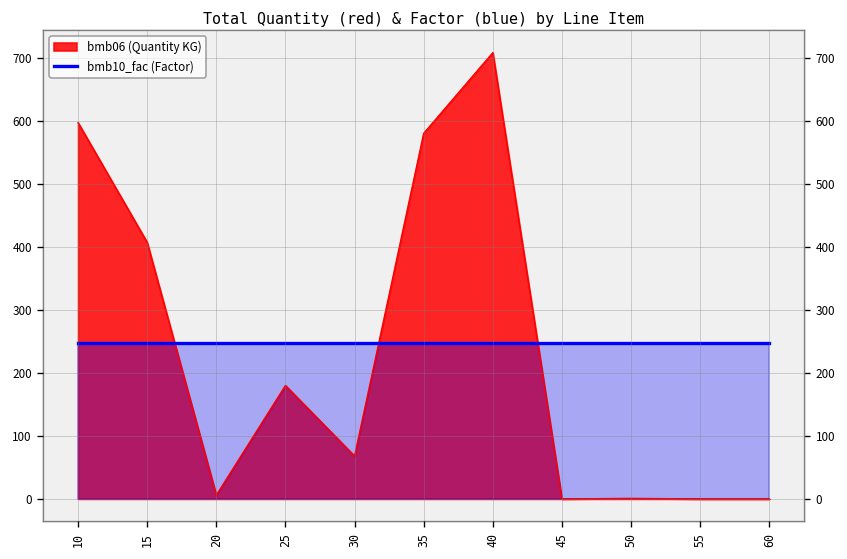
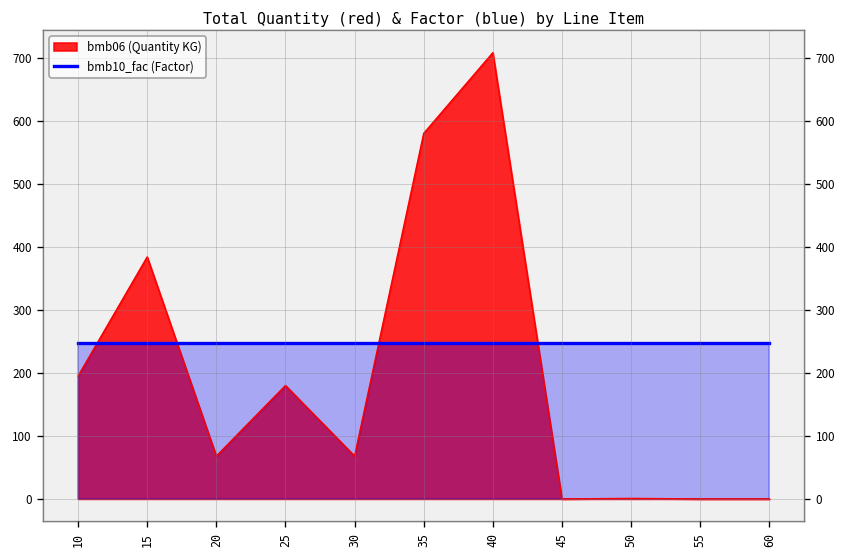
bmb06 (Quantity KG), 10: 600 -> 200
bmb06 (Quantity KG), 15: 410 -> 380
bmb06 (Quantity KG), 20: 10 -> 70
